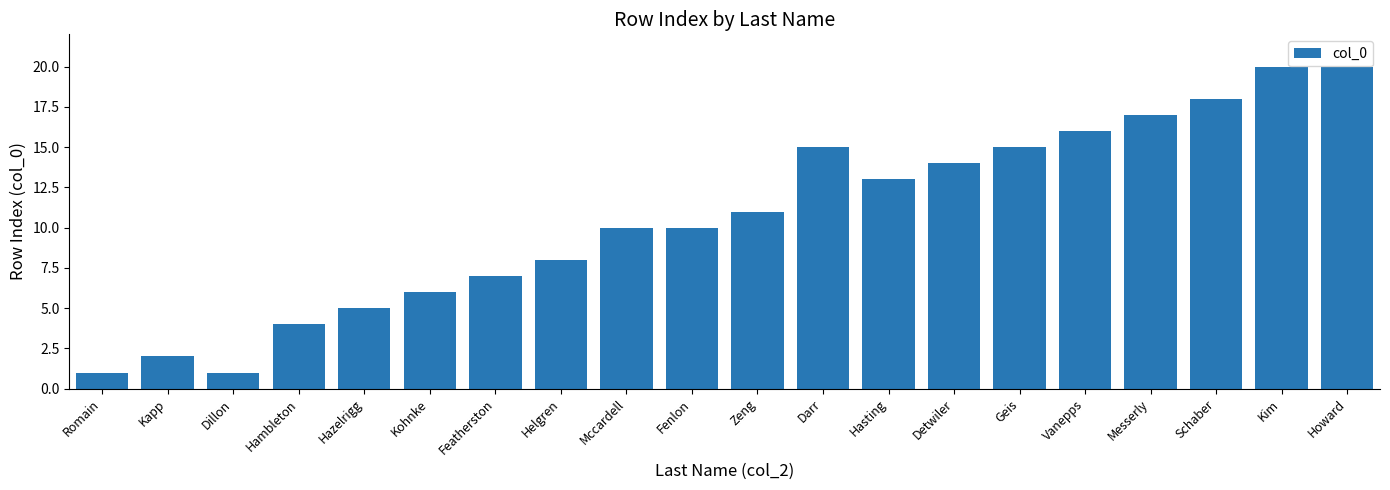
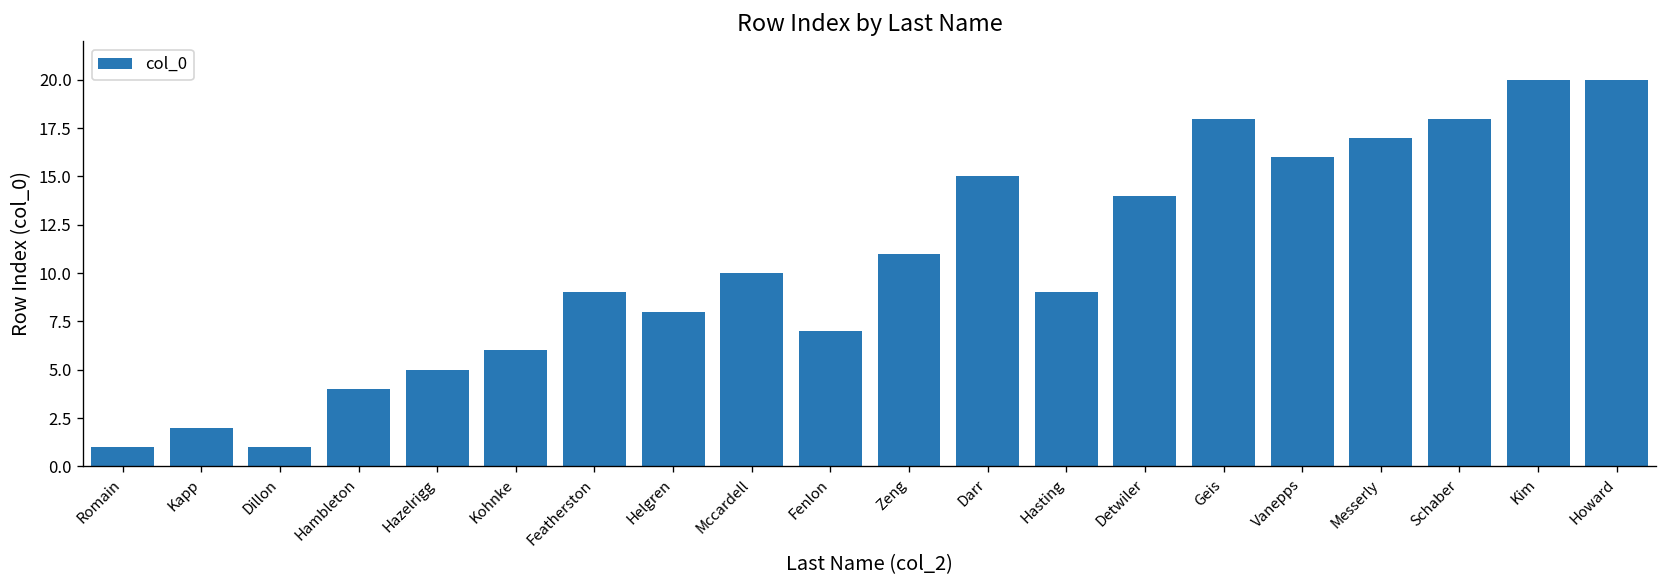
Featherston: 7 -> 9
Fenlon: 10 -> 7
Hasting: 13 -> 9
Geis: 15 -> 18
